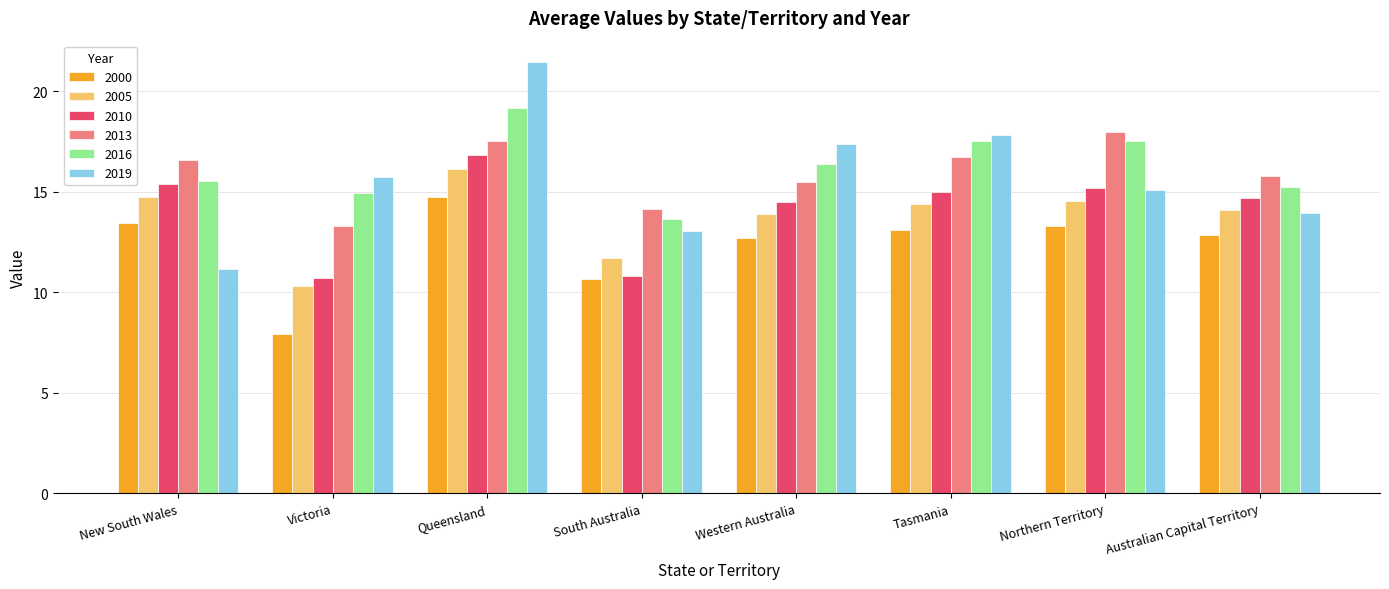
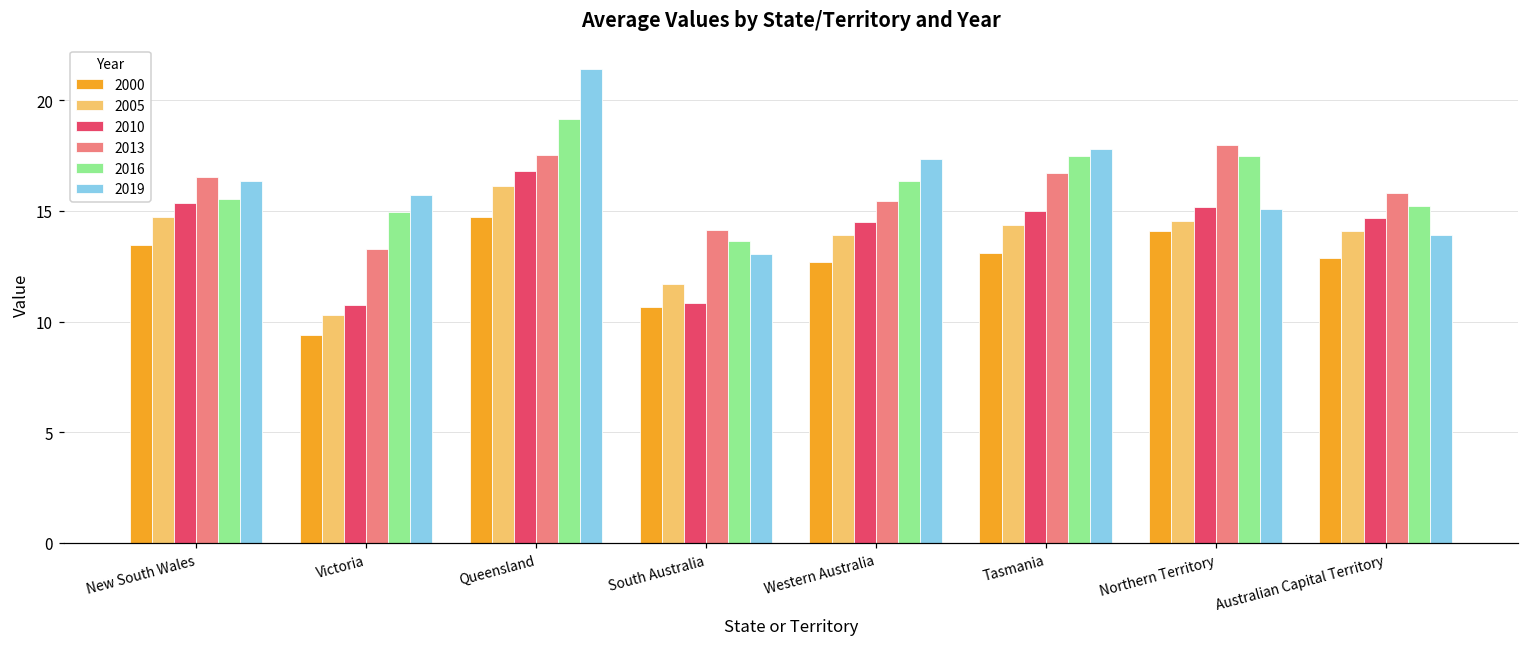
2019, New South Wales: 11.2 -> 16.3
2000, Victoria: 7.9 -> 9.4
2000, Northern Territory: 13.3 -> 14.1
